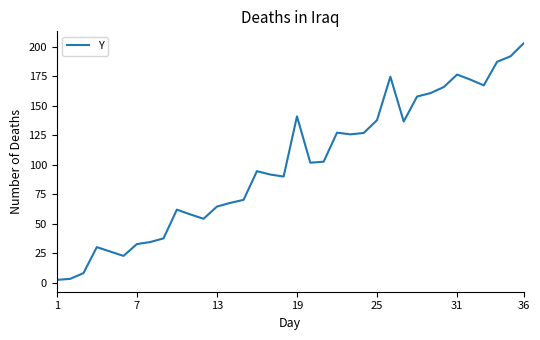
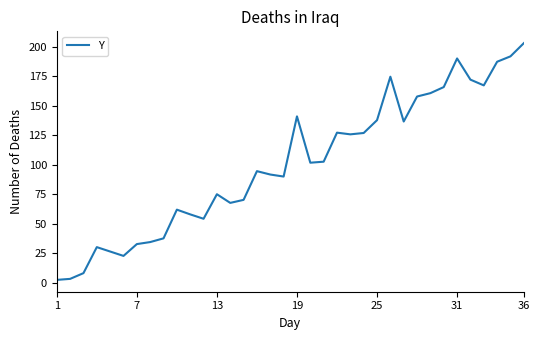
13: 64 -> 75
31: 177 -> 190
